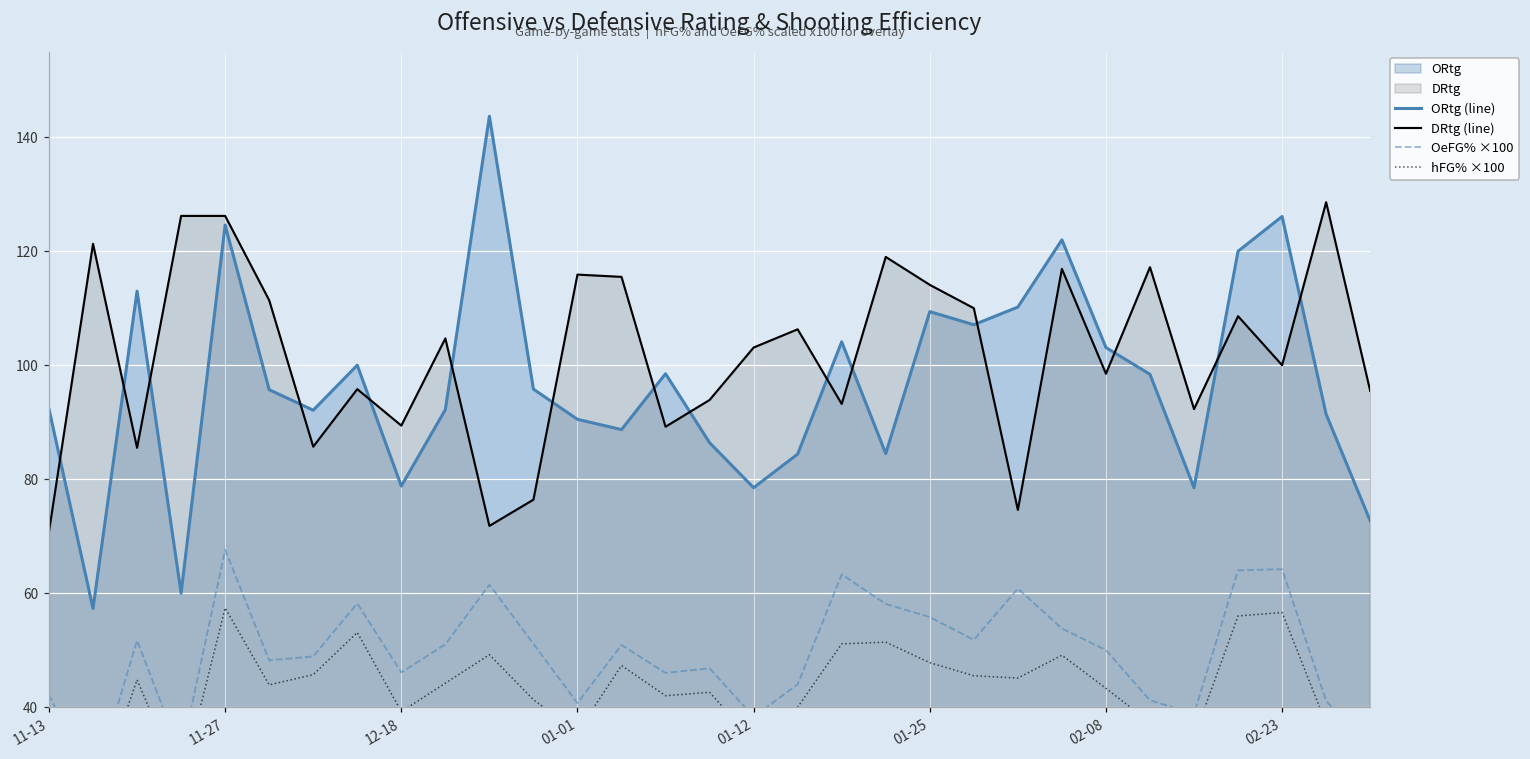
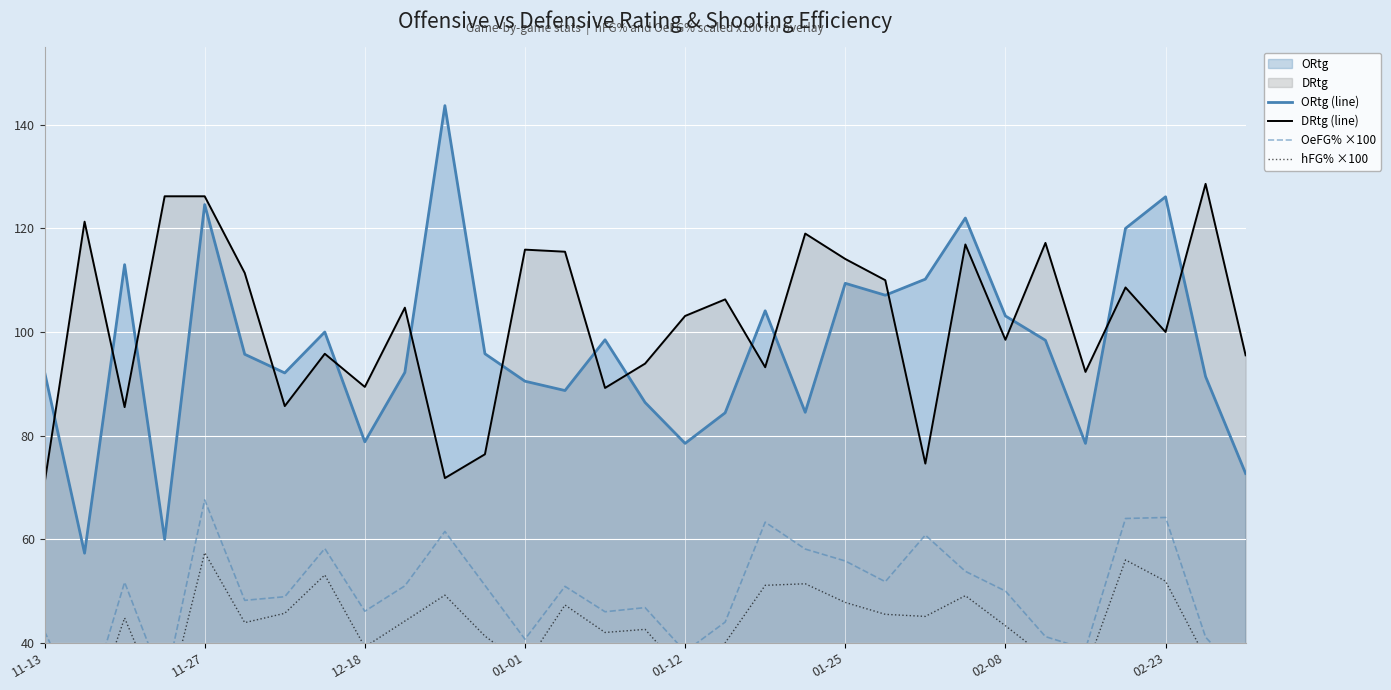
hFG% ×100, 02-23: 57 -> 52
